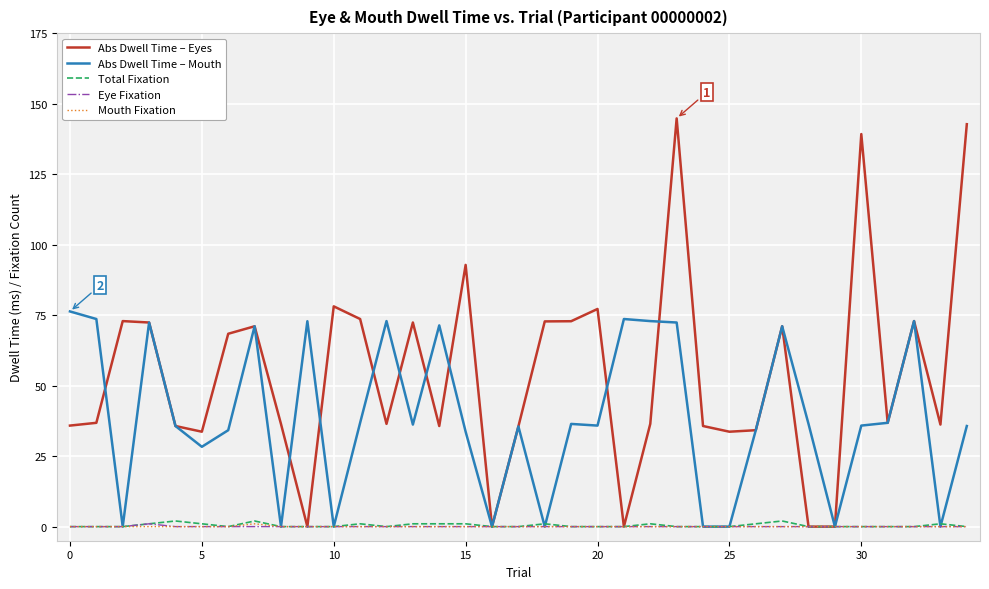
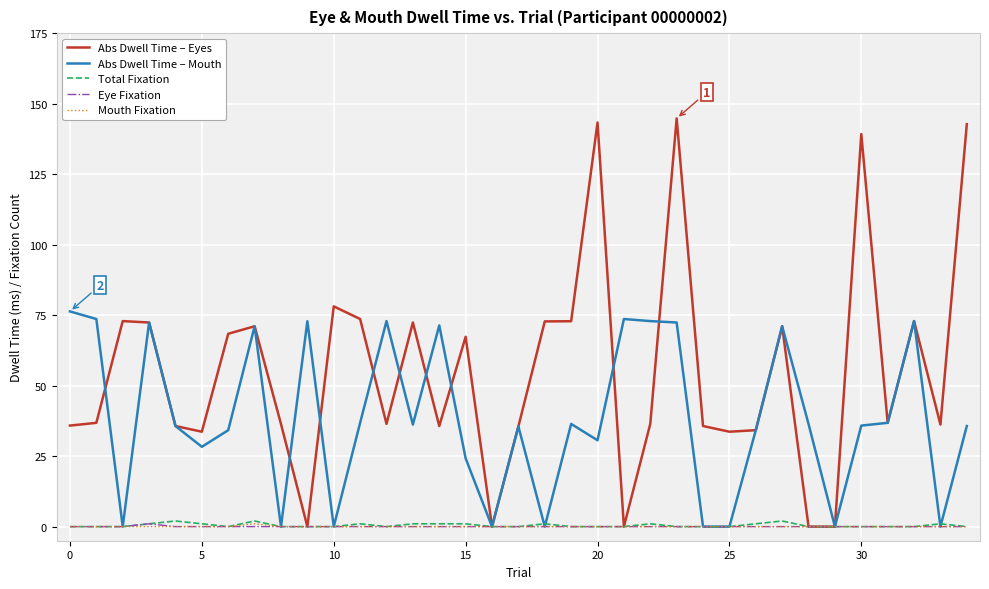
Abs Dwell Time – Eyes, 15: 93 -> 67
Abs Dwell Time – Mouth, 15: 34 -> 24
Abs Dwell Time – Eyes, 20: 77 -> 143
Abs Dwell Time – Mouth, 20: 36 -> 31
